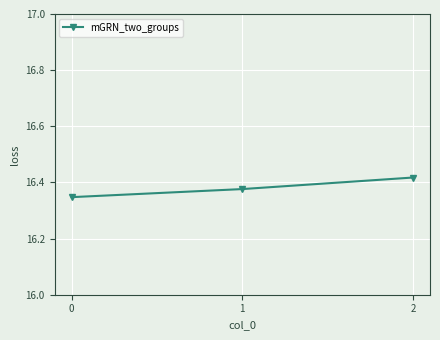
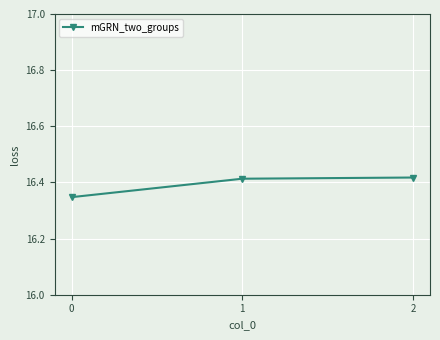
1: 16.38 -> 16.41
